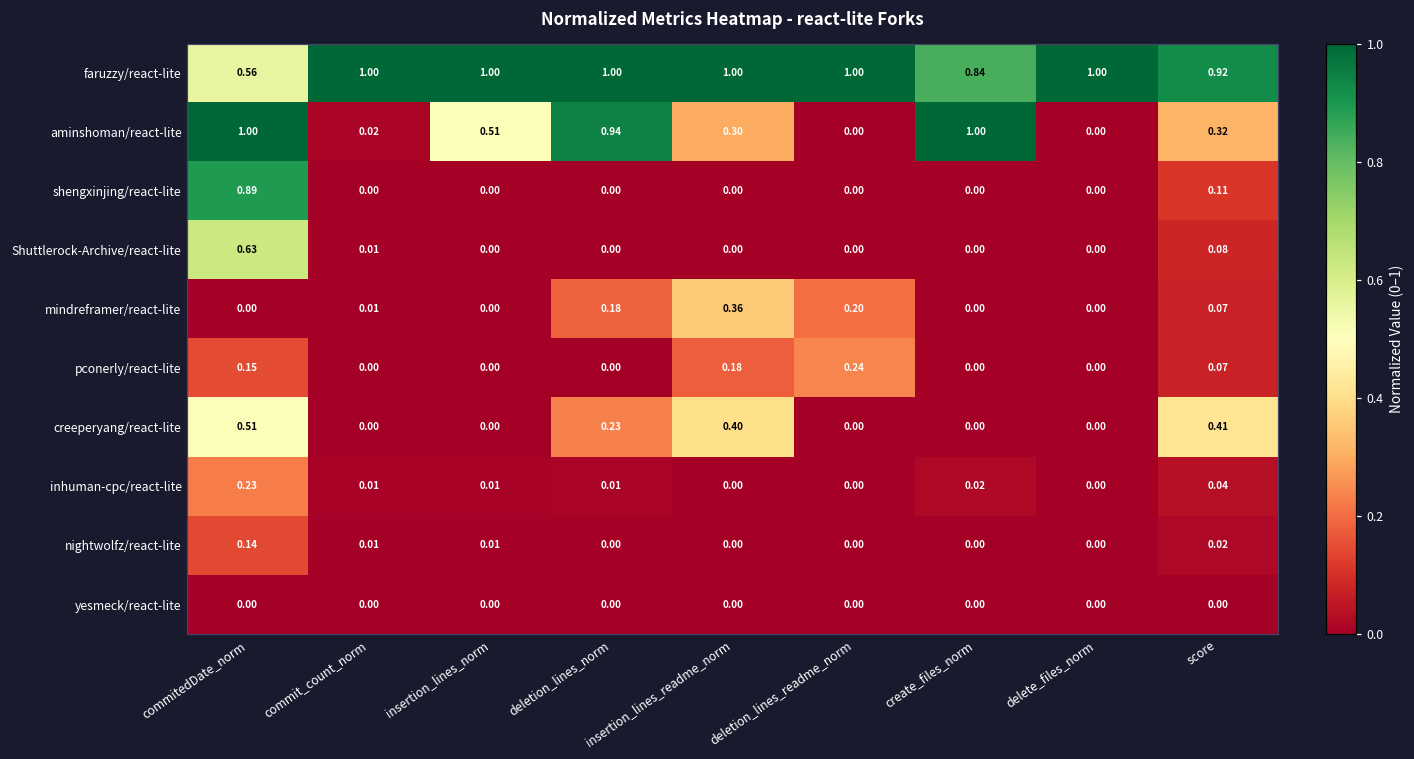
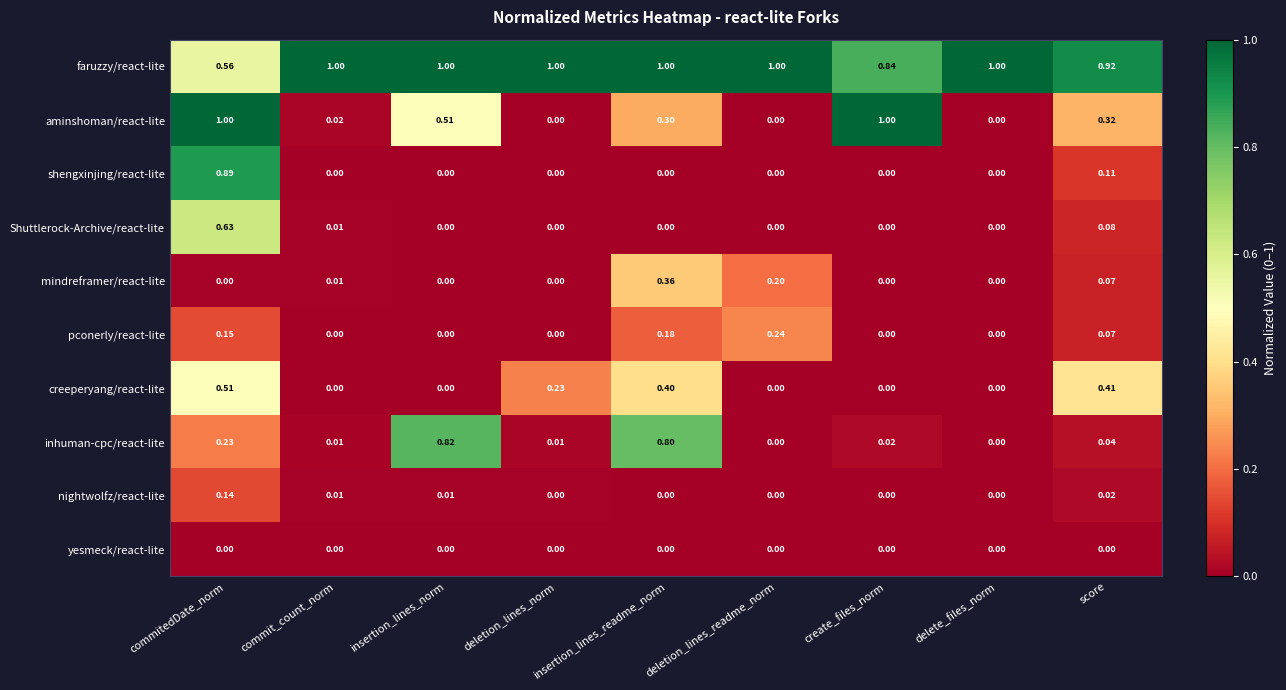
aminshoman/react-lite, deletion_lines_norm: 0.94 -> 0.00
mindreframer/react-lite, deletion_lines_norm: 0.18 -> 0.00
inhuman-cpc/react-lite, insertion_lines_norm: 0.01 -> 0.82
inhuman-cpc/react-lite, insertion_lines_readme_norm: 0.00 -> 0.80
